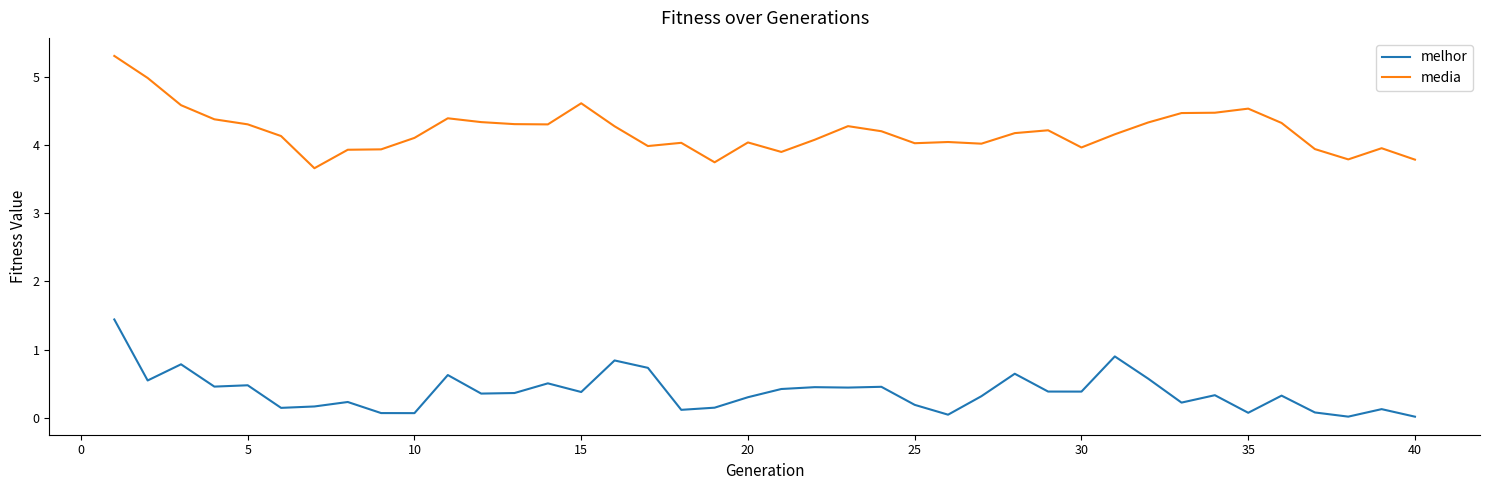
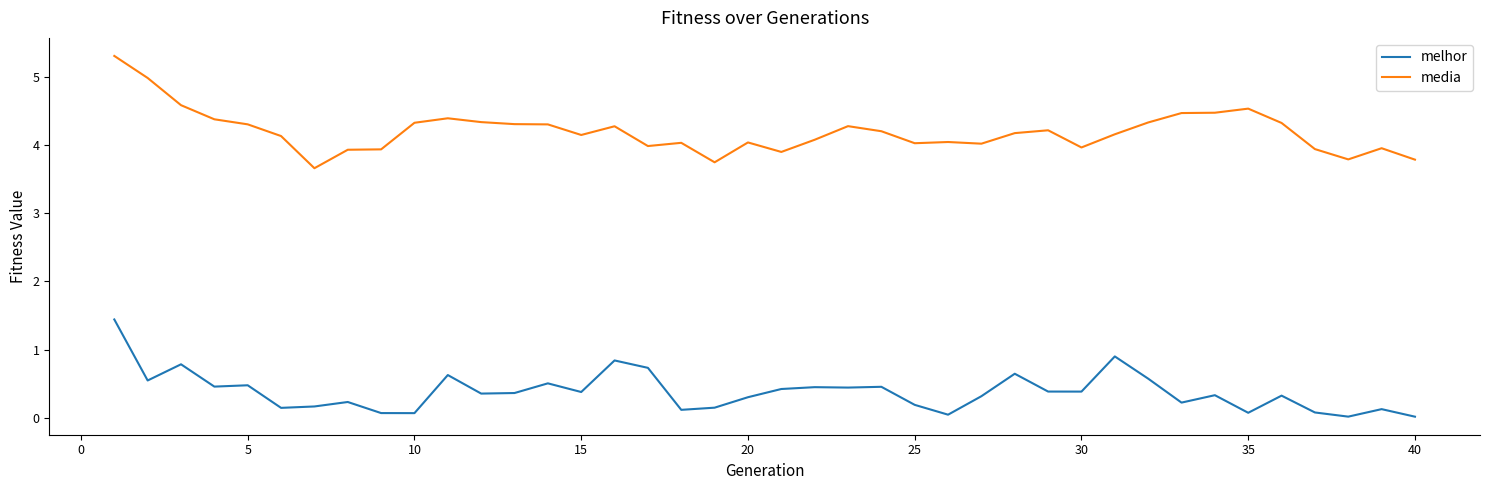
media, 10: 4.1 -> 4.3
media, 15: 4.6 -> 4.1
